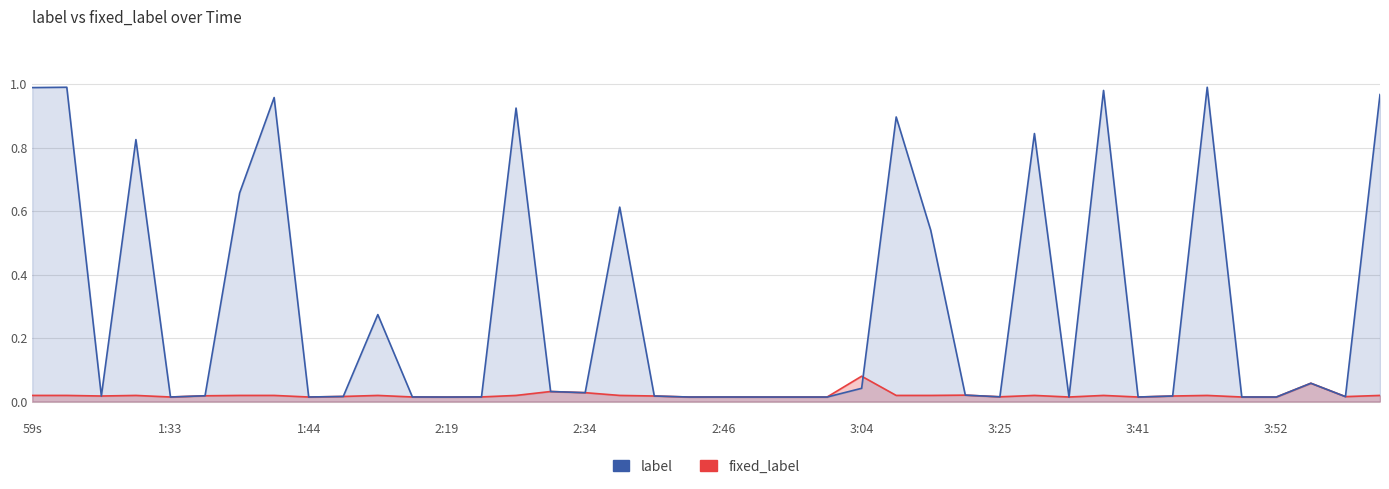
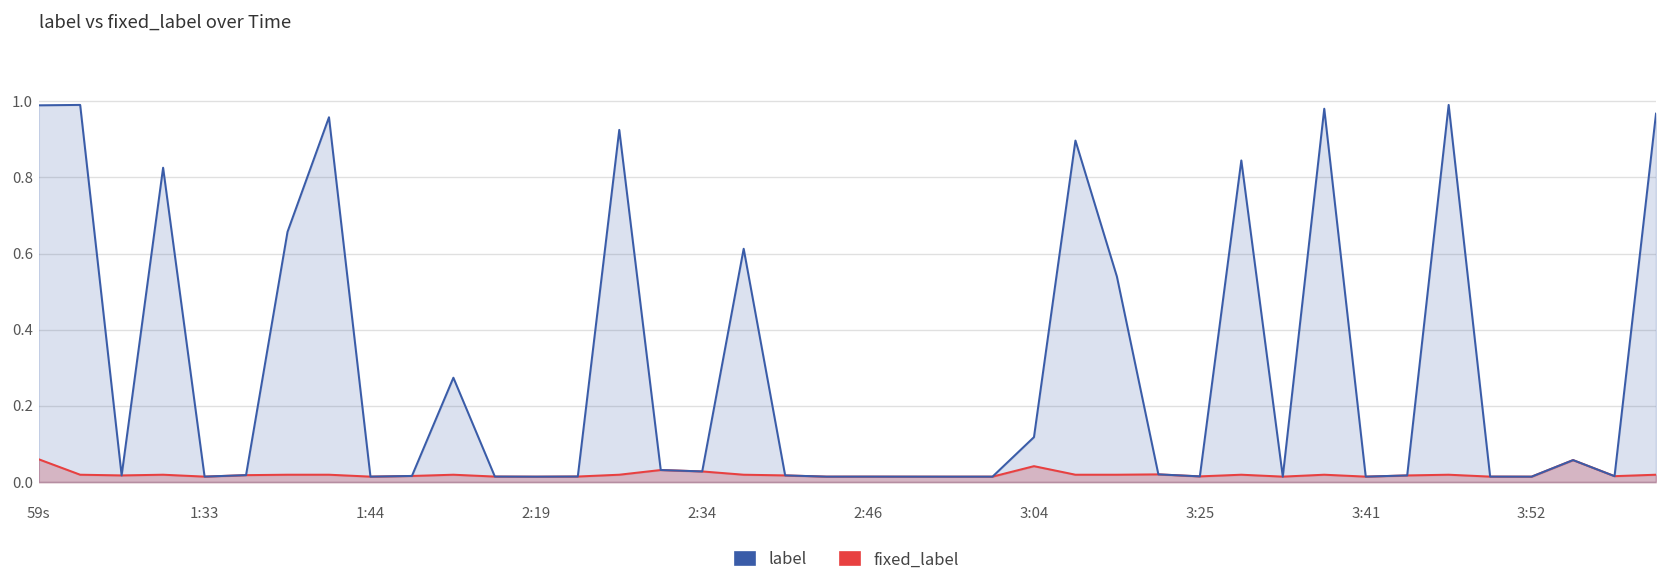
fixed_label, 59s: 0.02 -> 0.06
fixed_label, 3:04: 0.08 -> 0.04
label, 3:04: 0.04 -> 0.12
